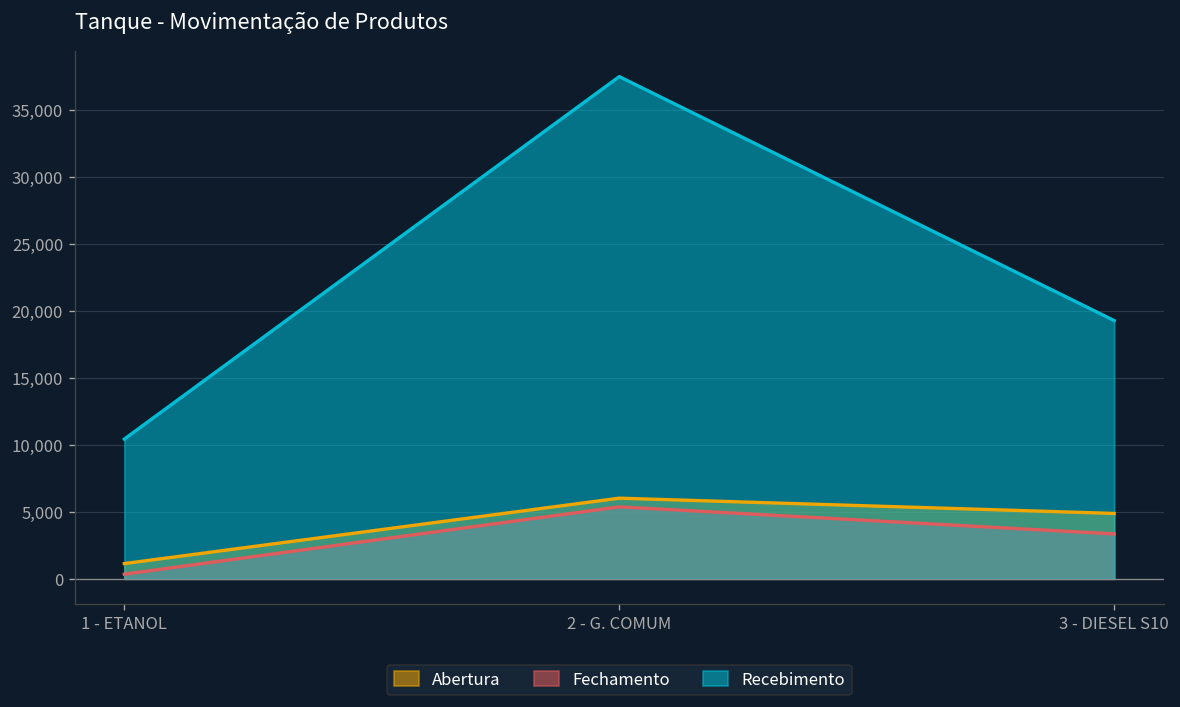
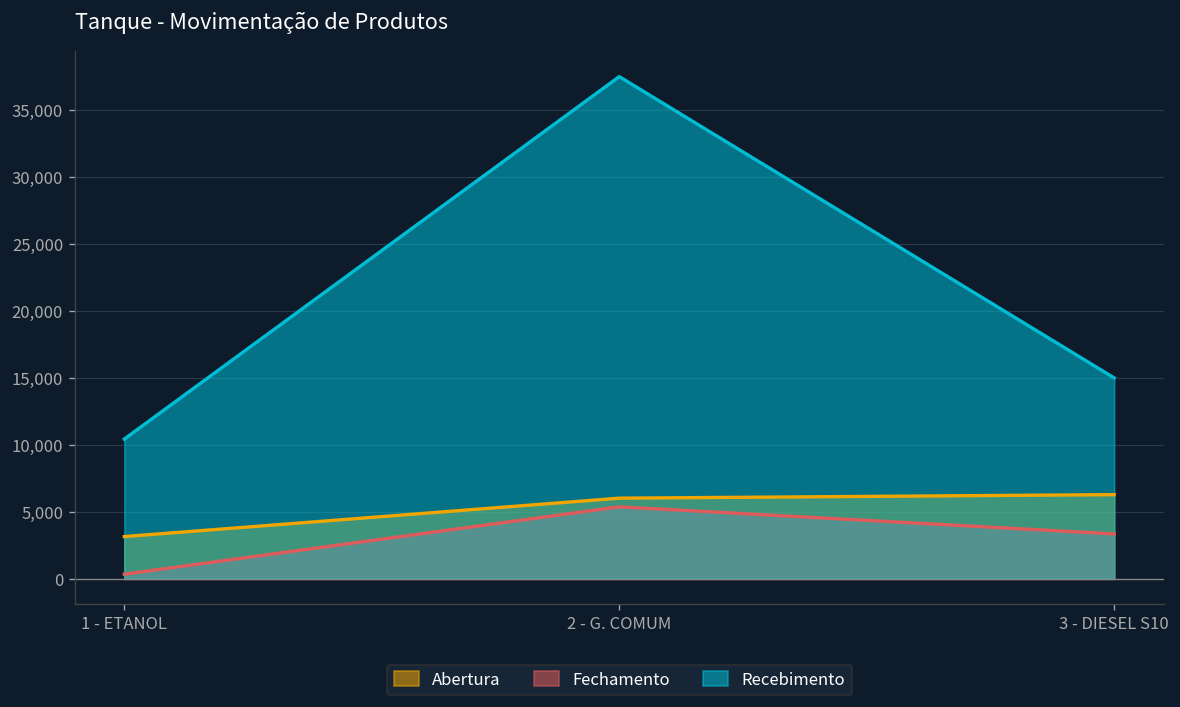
Abertura, 1 - ETANOL: 1,100 -> 3,200
Abertura, 3 - DIESEL S10: 4,900 -> 6,300
Recebimento, 3 - DIESEL S10: 19,300 -> 15,000
